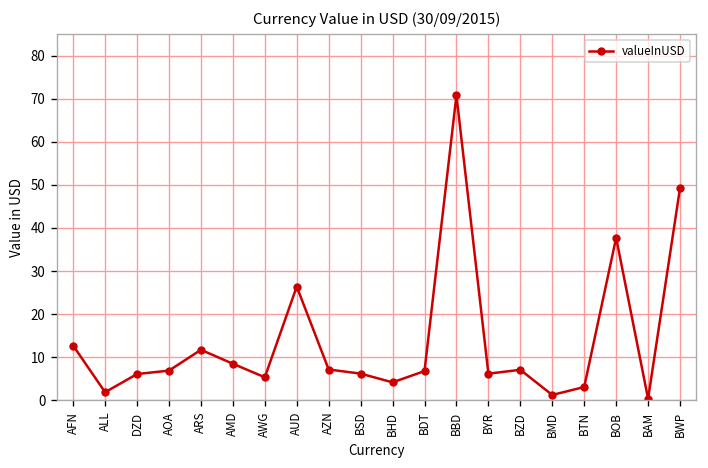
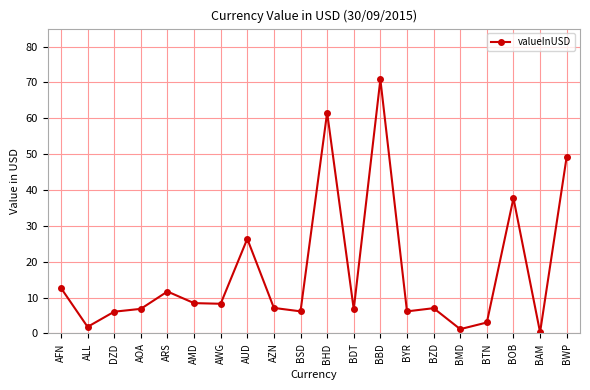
AWG: 5 -> 8
BHD: 4 -> 62
